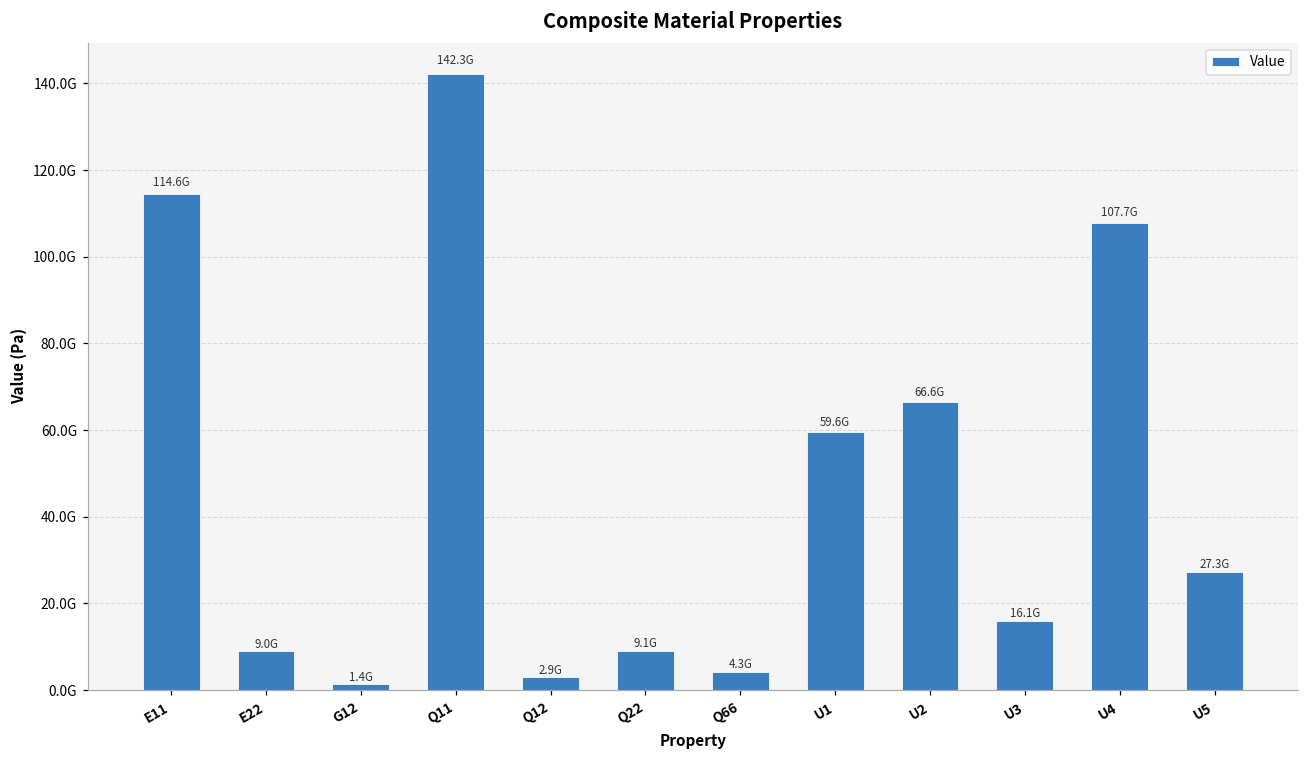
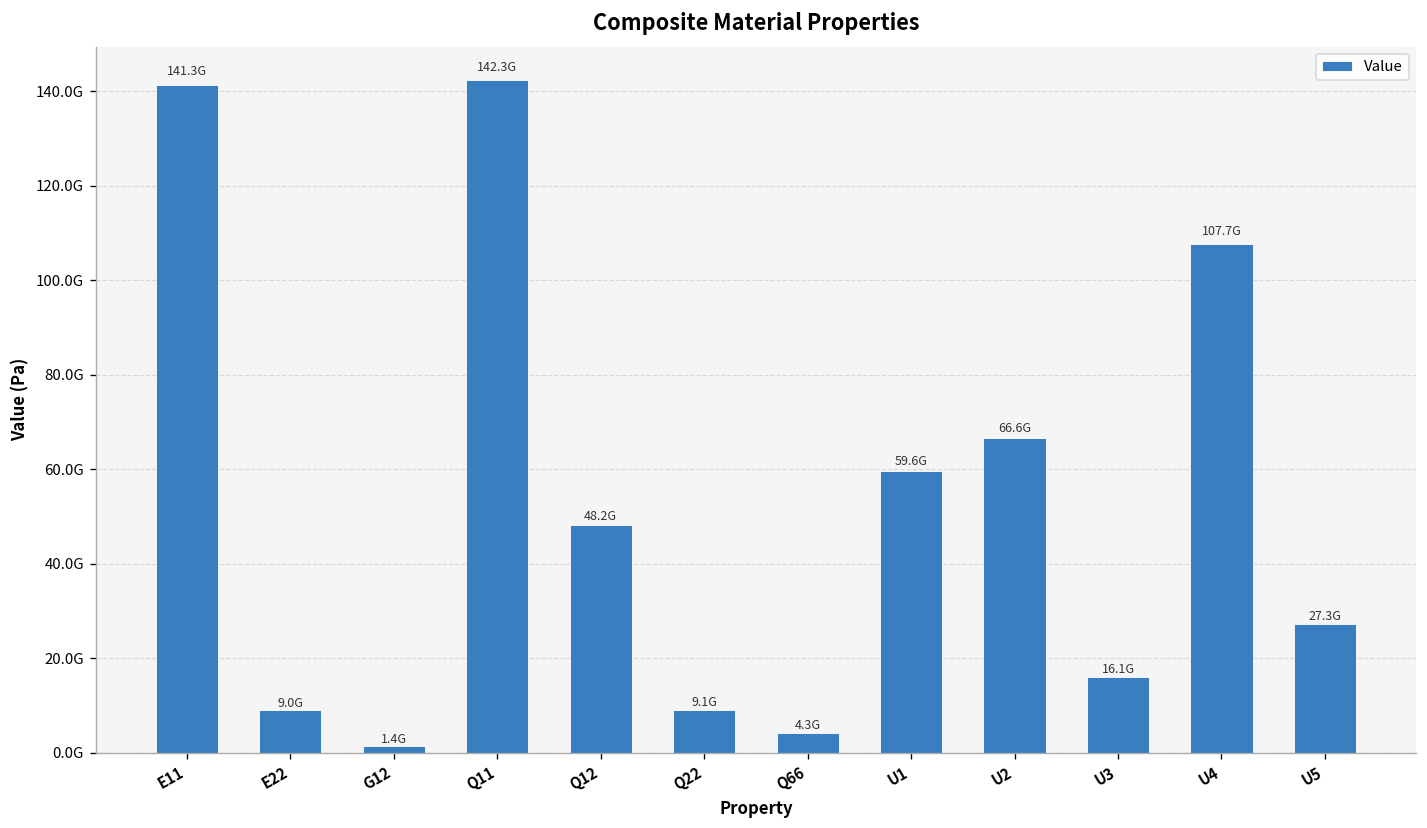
E11: 114.6G -> 141.3G
Q12: 2.9G -> 48.2G
